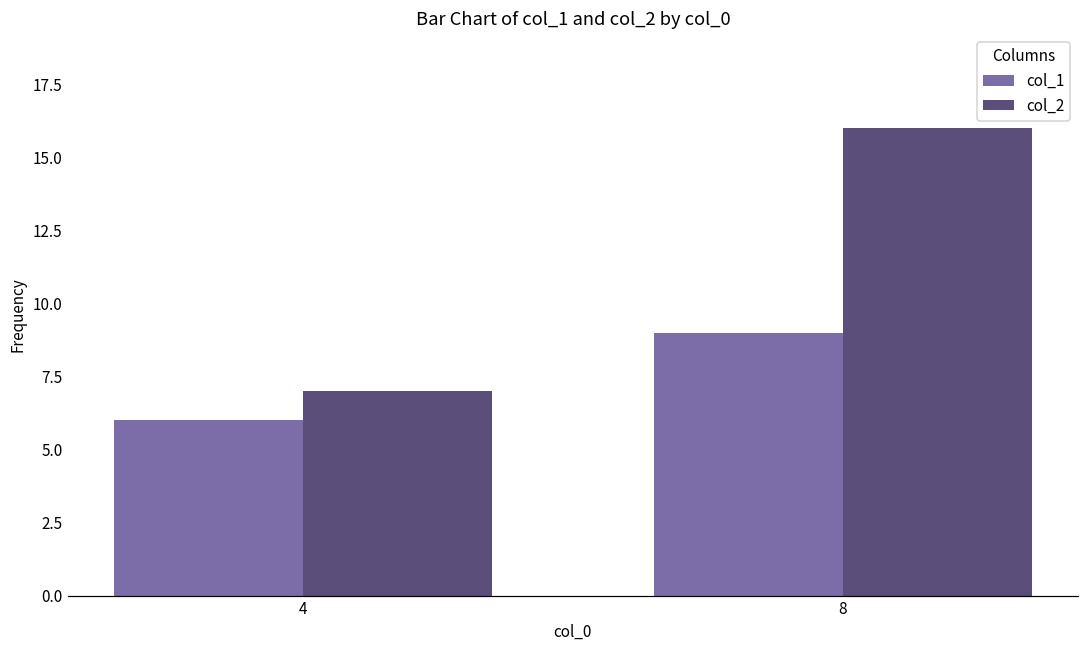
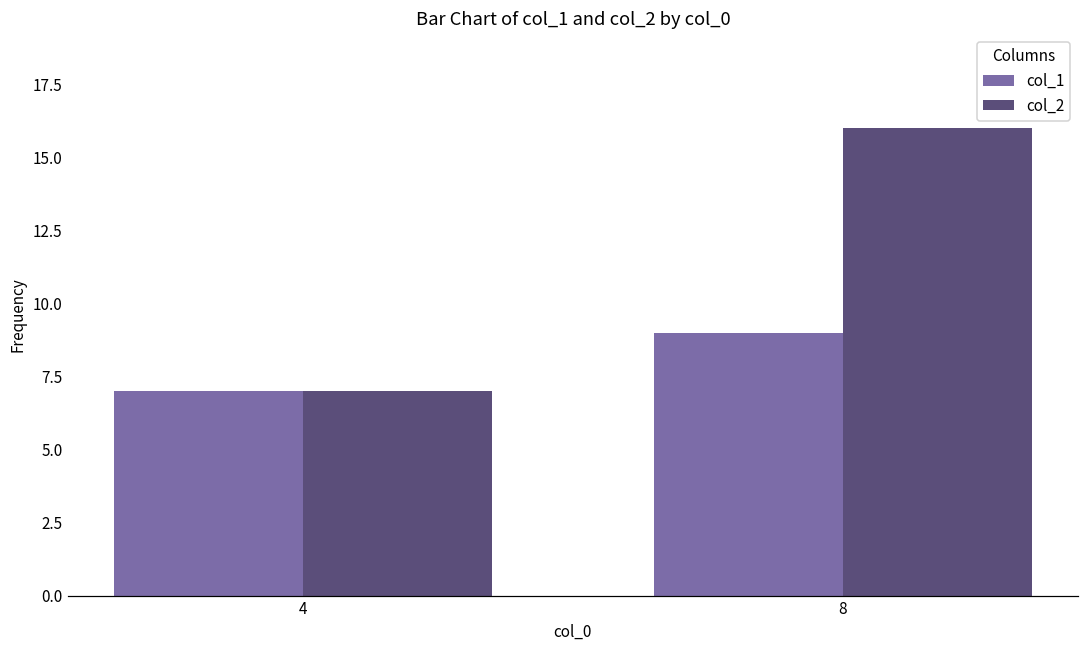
col_1, 4: 6 -> 7
